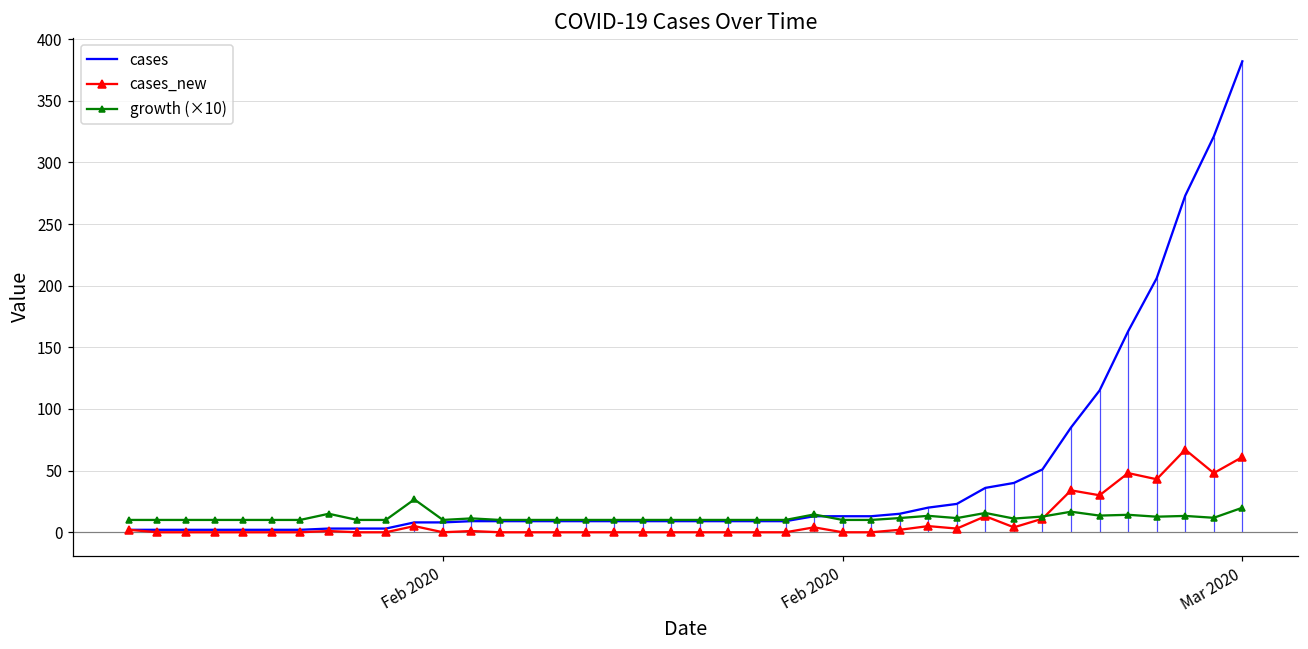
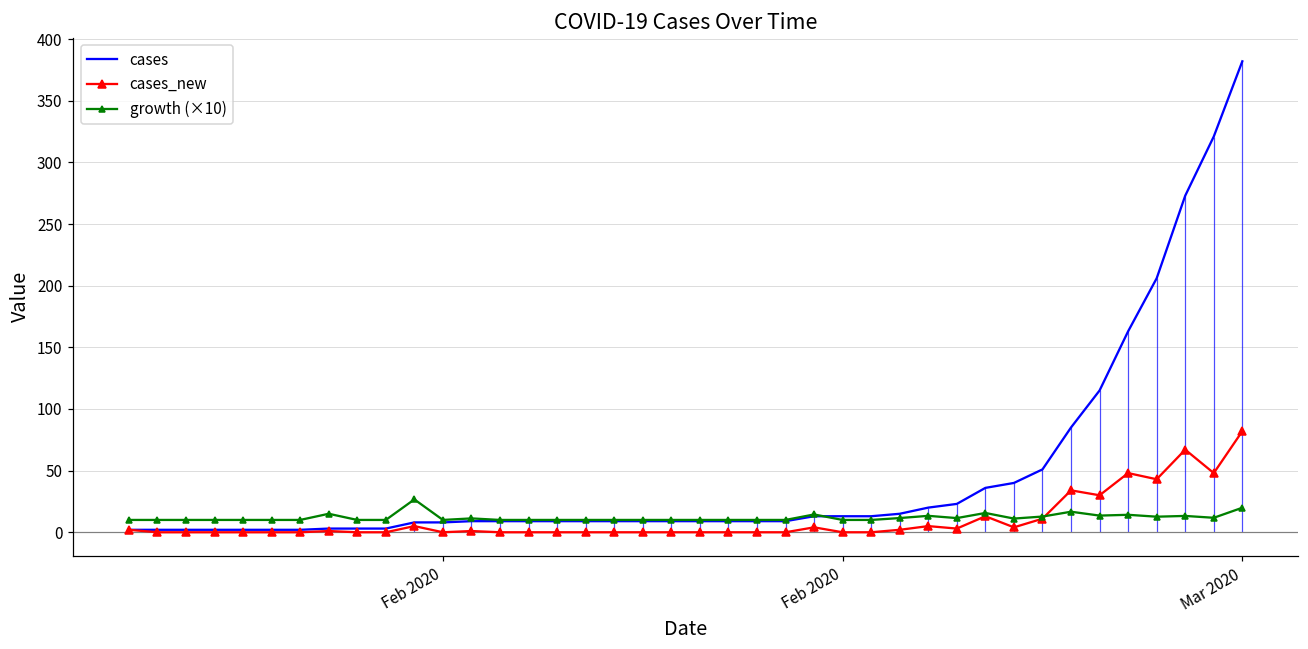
cases_new, Mar 2020: 61 -> 82
